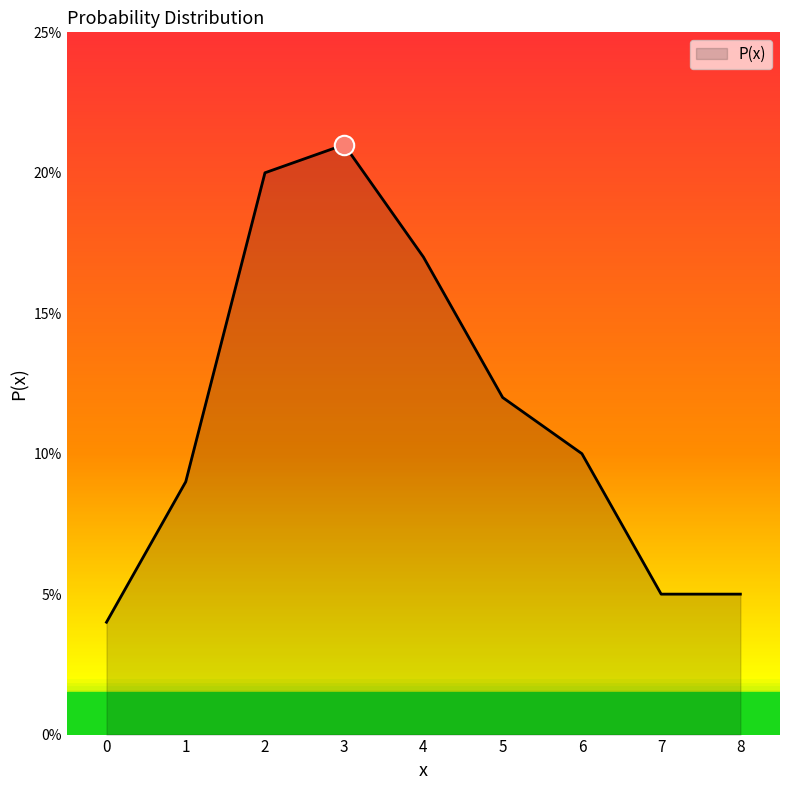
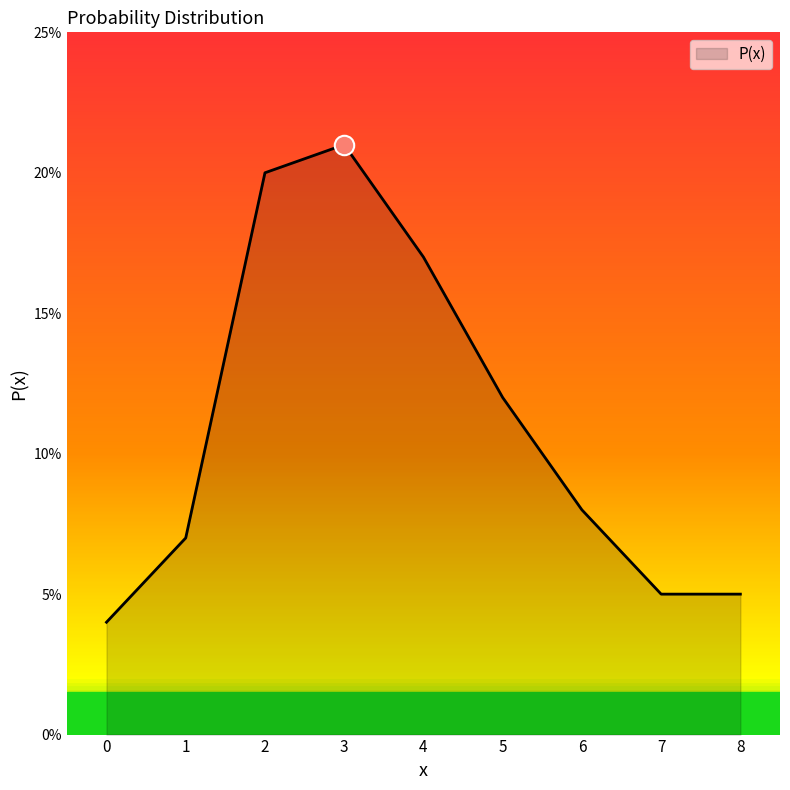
P(x), 1: 9.0% -> 7.0%
P(x), 6: 10.0% -> 8.0%
